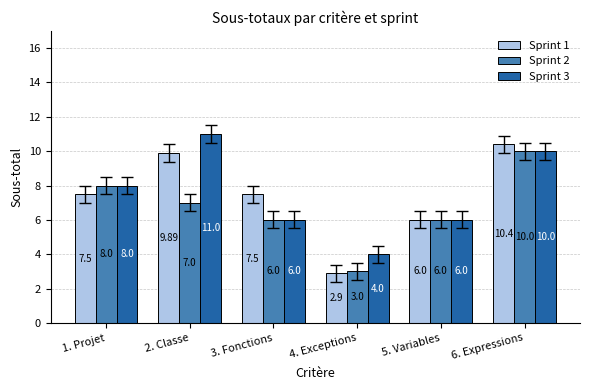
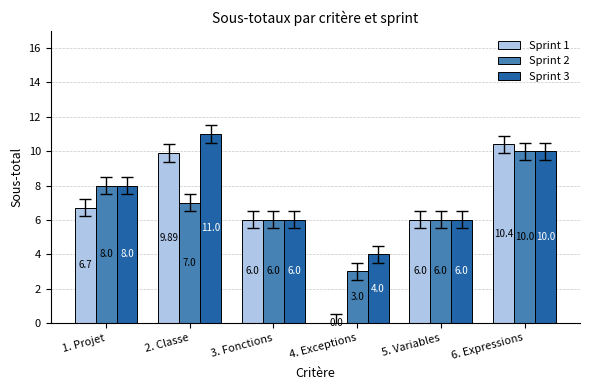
Sprint 1, 1. Projet: 7.5 -> 6.7
Sprint 1, 3. Fonctions: 7.5 -> 6.0
Sprint 1, 4. Exceptions: 2.9 -> 0.0
